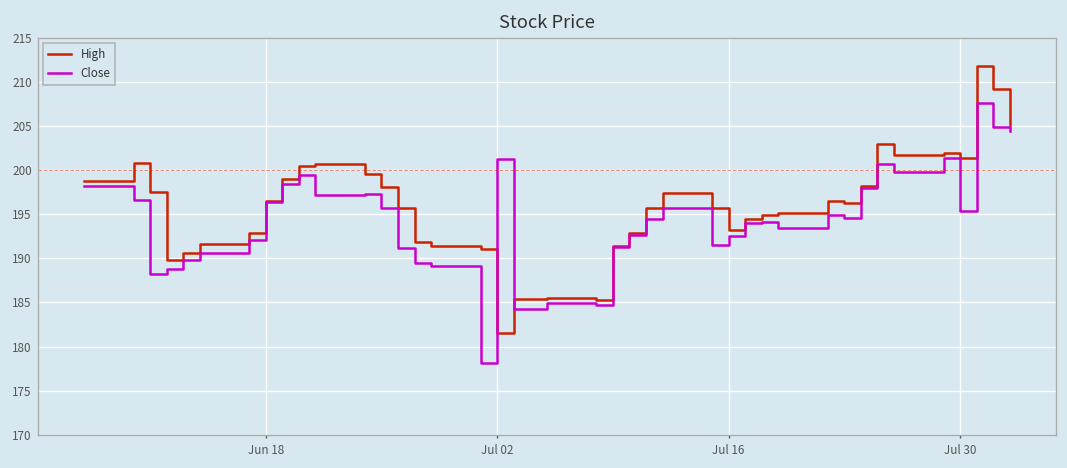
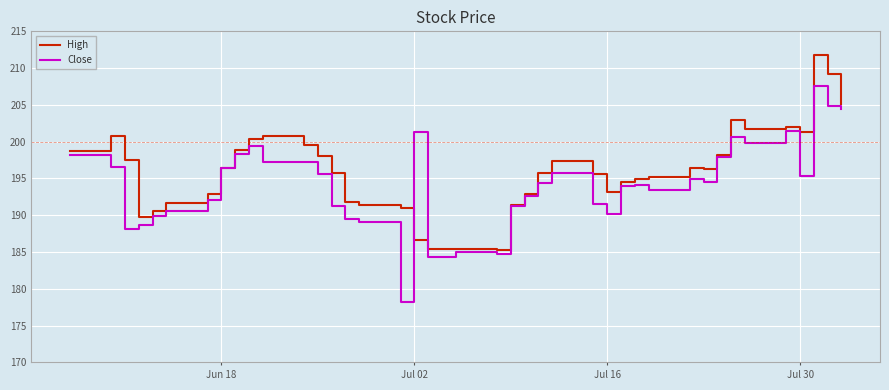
High, Jul 02: 182 -> 187
Close, Jul 16: 193 -> 190
